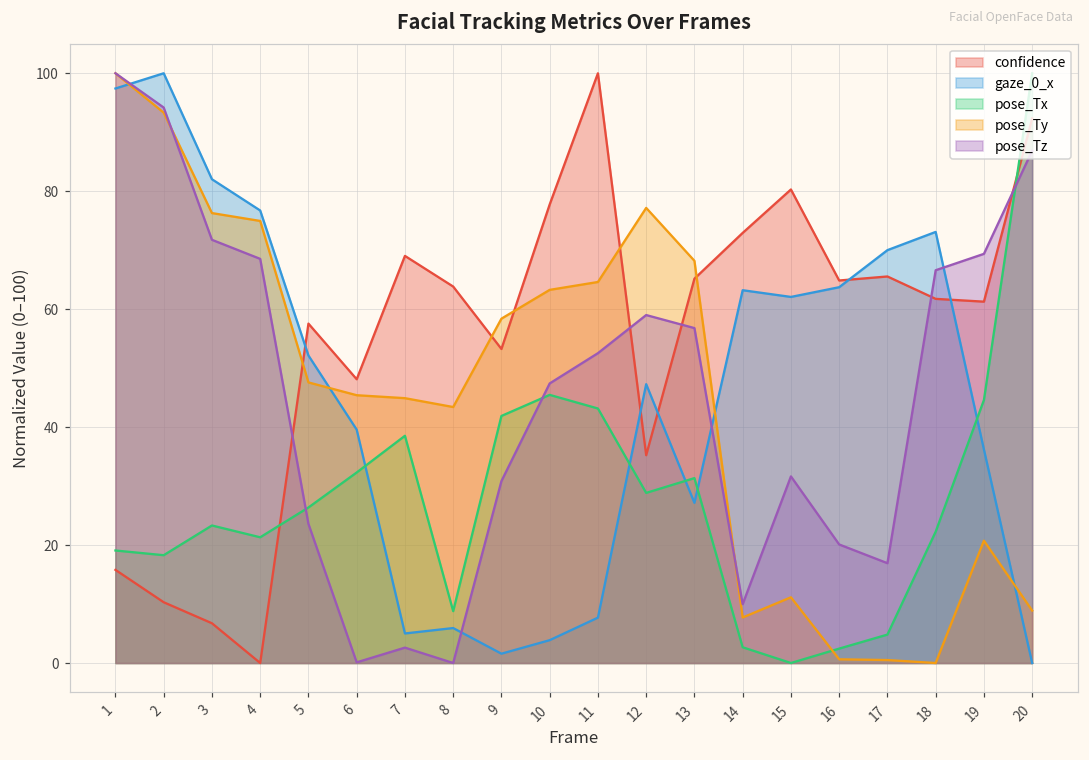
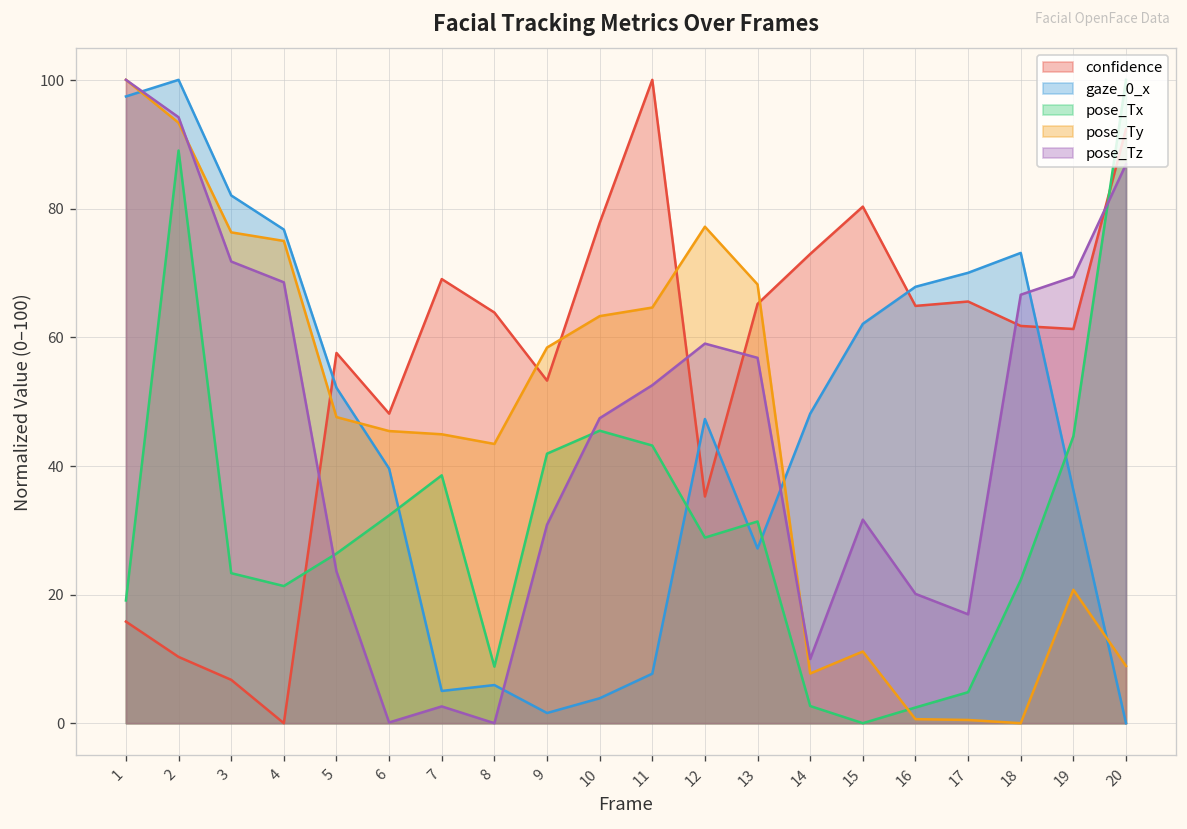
pose_Tx, 2: 18 -> 89
gaze_0_x, 14: 63 -> 48
gaze_0_x, 16: 64 -> 68
